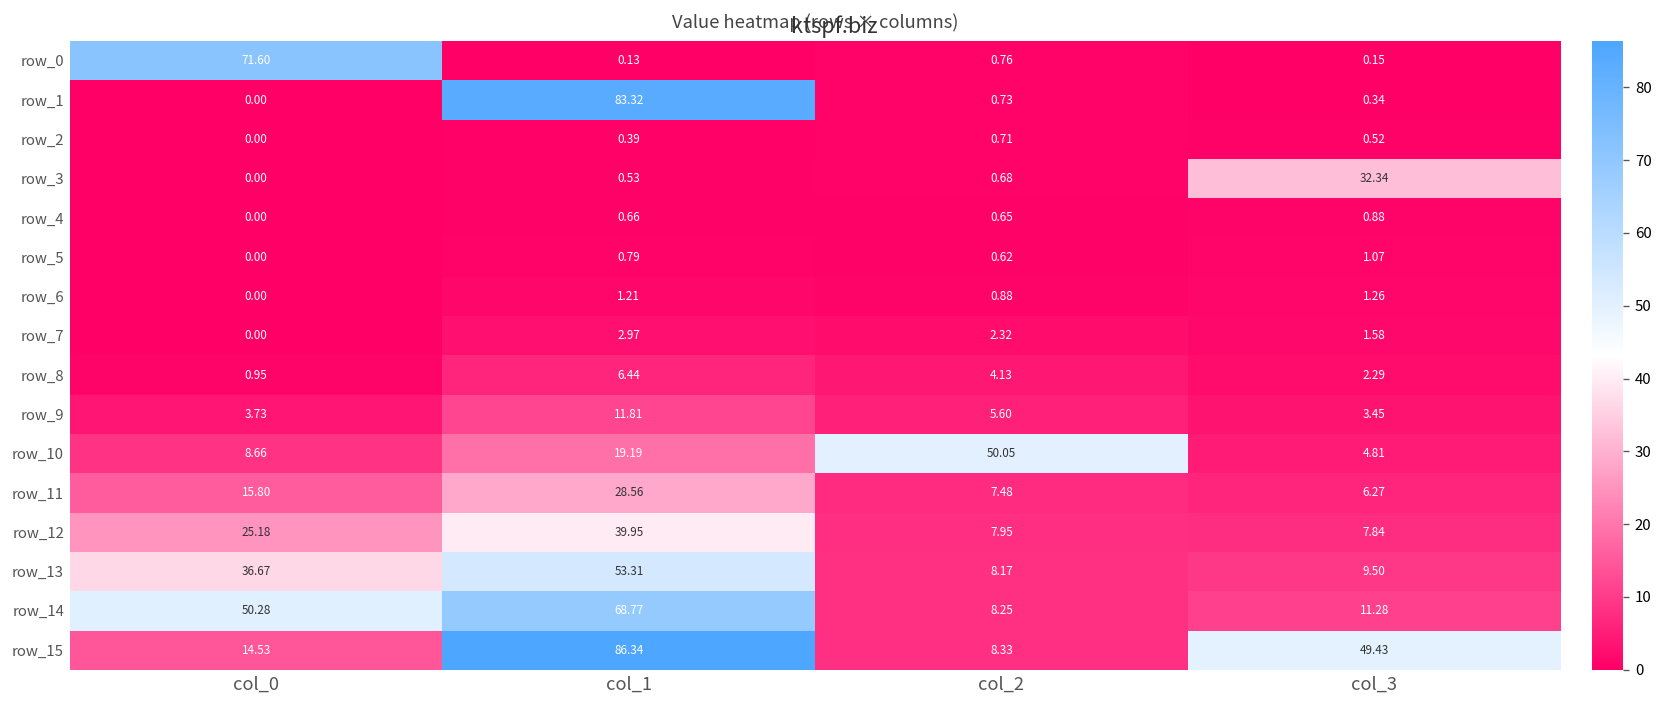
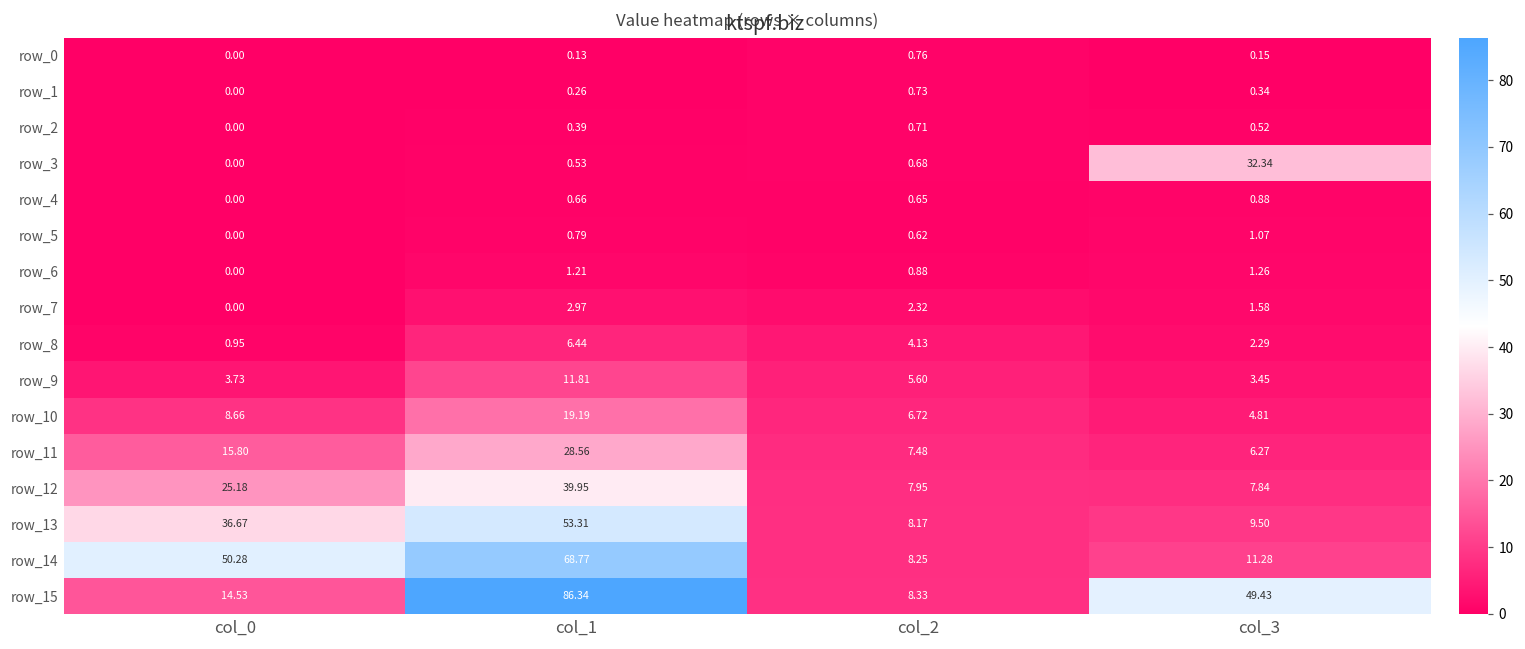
row_0, col_0: 71.60 -> 0.00
row_1, col_1: 83.32 -> 0.26
row_10, col_2: 50.05 -> 6.72
